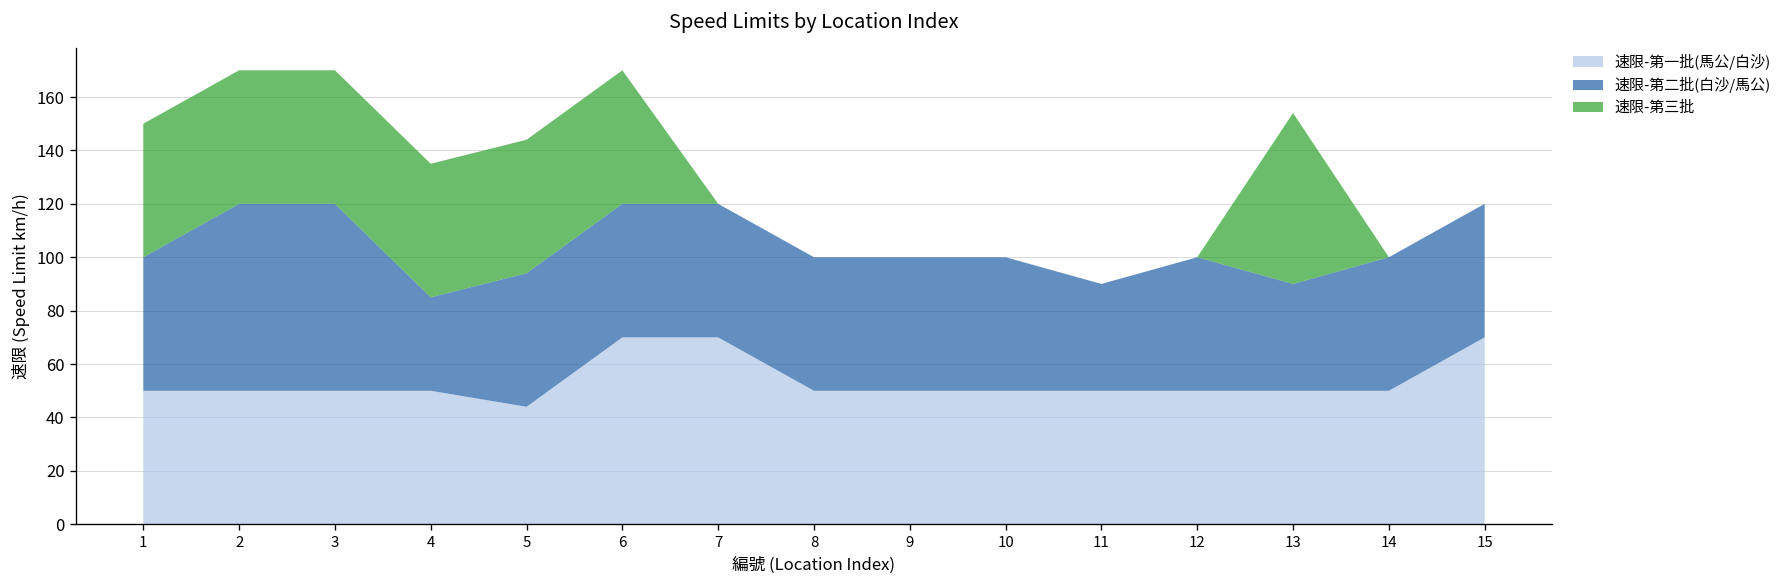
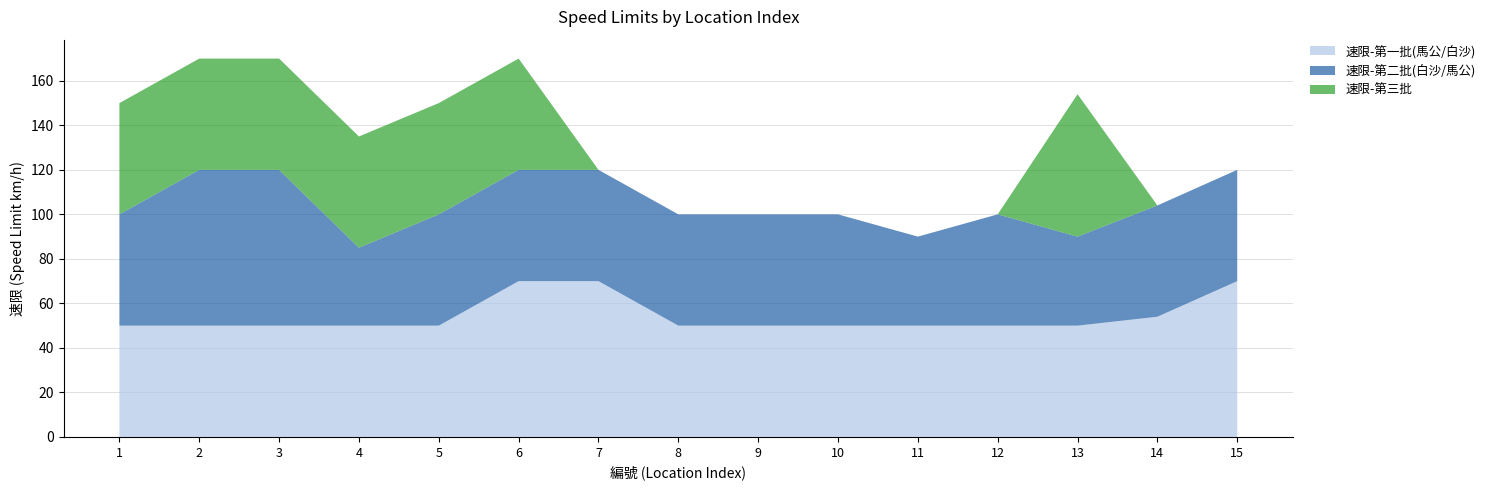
速限-第一批(馬公/白沙), 5: 44 -> 50
速限-第一批(馬公/白沙), 14: 50 -> 54
